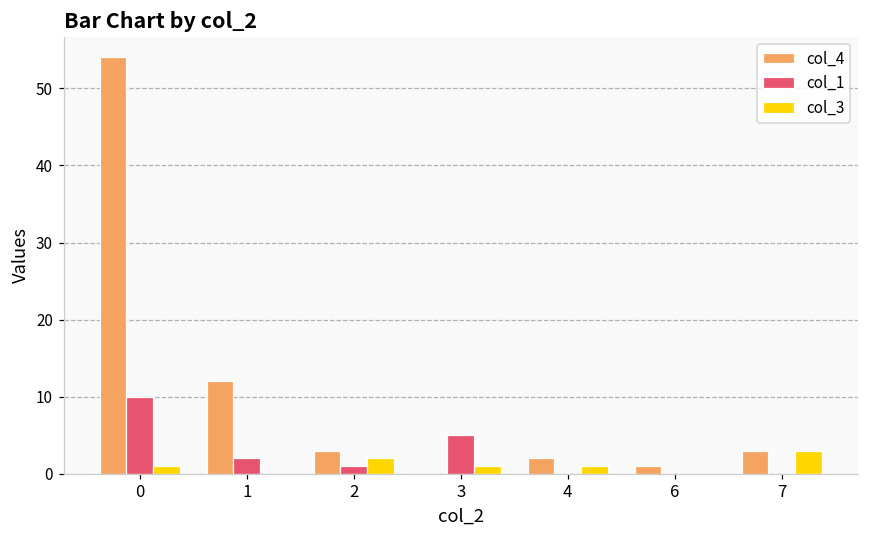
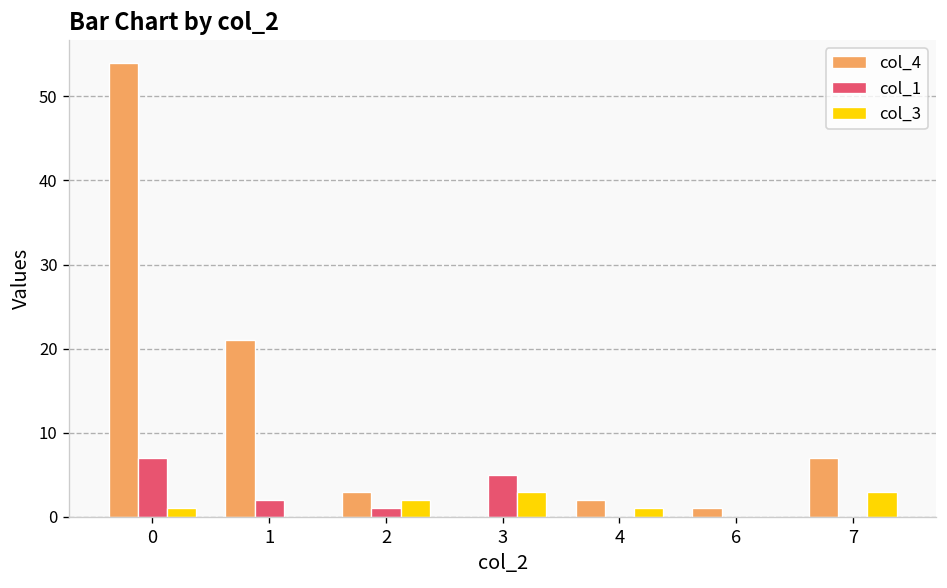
col_1, 0: 10 -> 7
col_4, 1: 12 -> 21
col_3, 3: 1 -> 3
col_4, 7: 3 -> 7
